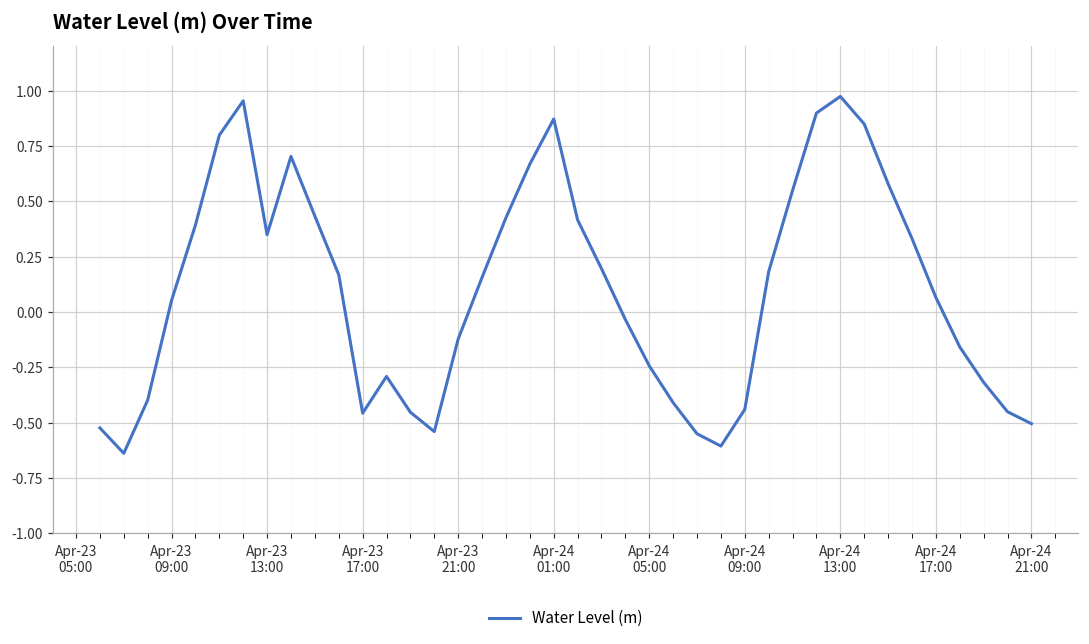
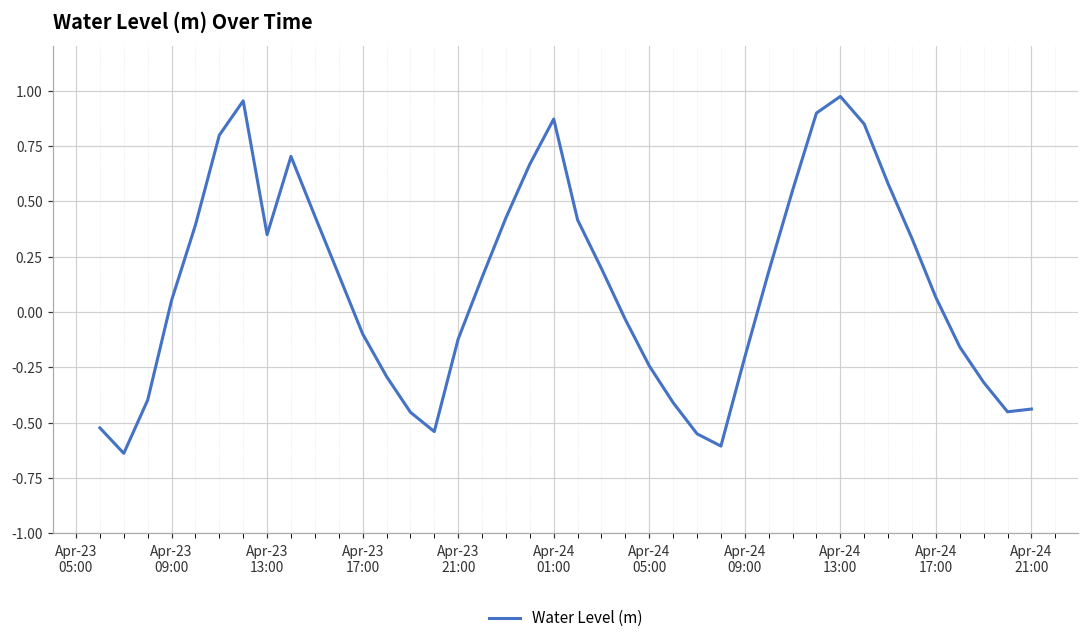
Apr-23 17:00: -0.46 -> -0.10
Apr-24 09:00: -0.44 -> -0.20
Apr-24 21:00: -0.50 -> -0.44
